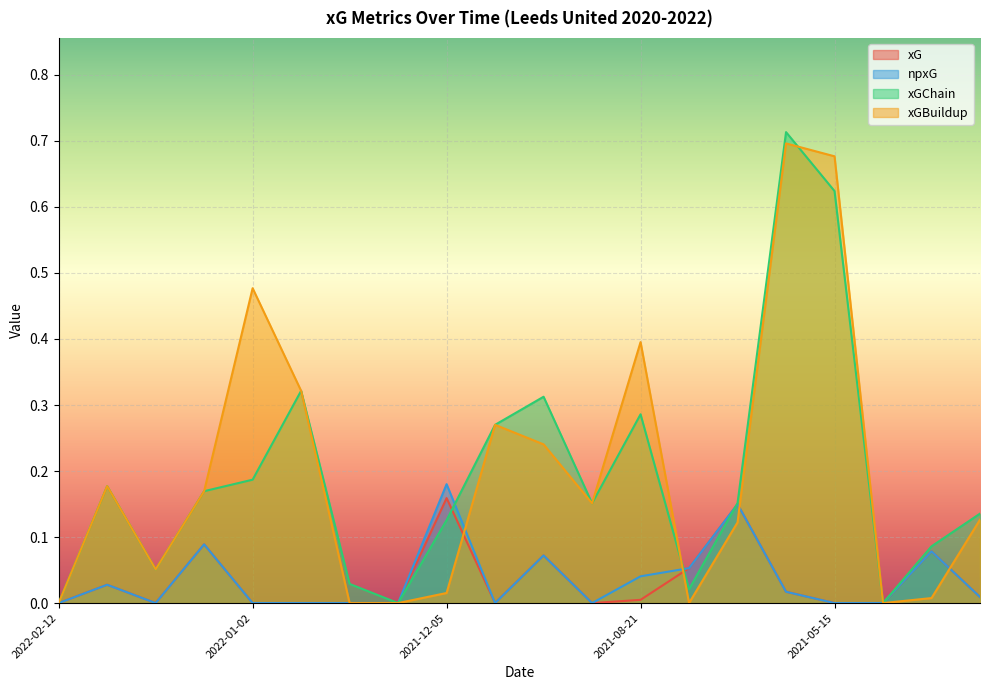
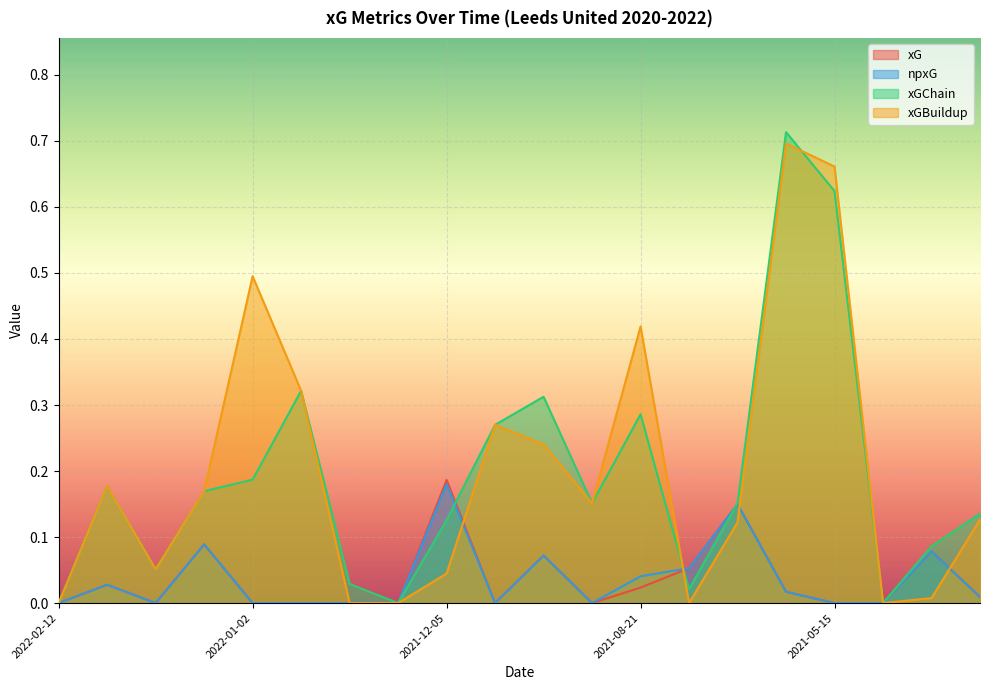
xGBuildup, 2022-01-02: 0.48 -> 0.50
xG, 2021-12-05: 0.16 -> 0.19
xGBuildup, 2021-12-05: 0.02 -> 0.04
xG, 2021-08-21: 0.00 -> 0.02
xGBuildup, 2021-08-21: 0.40 -> 0.42
xGBuildup, 2021-05-15: 0.68 -> 0.66
